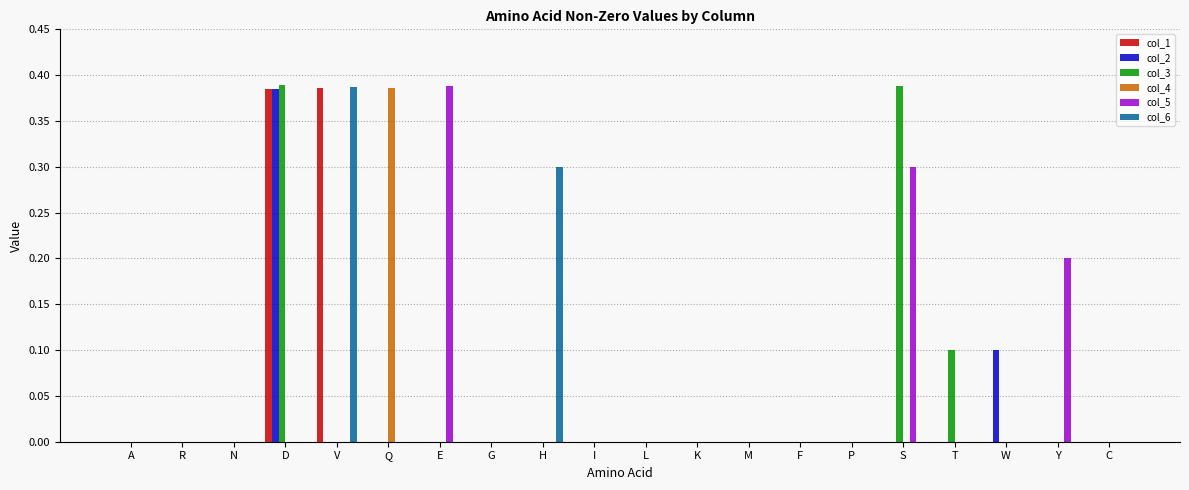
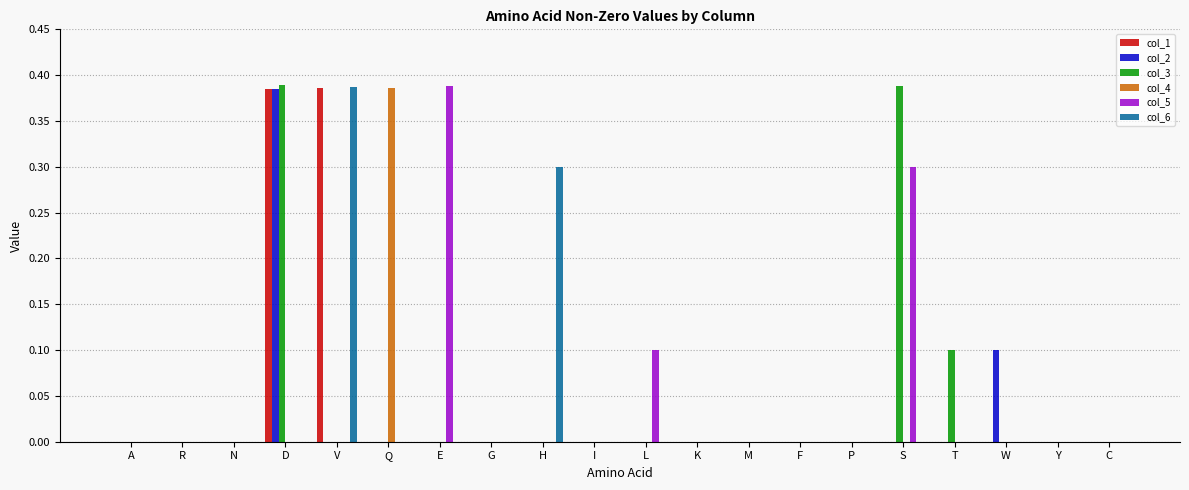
col_5, L: 0.0 -> 0.1
col_5, Y: 0.2 -> 0.0
